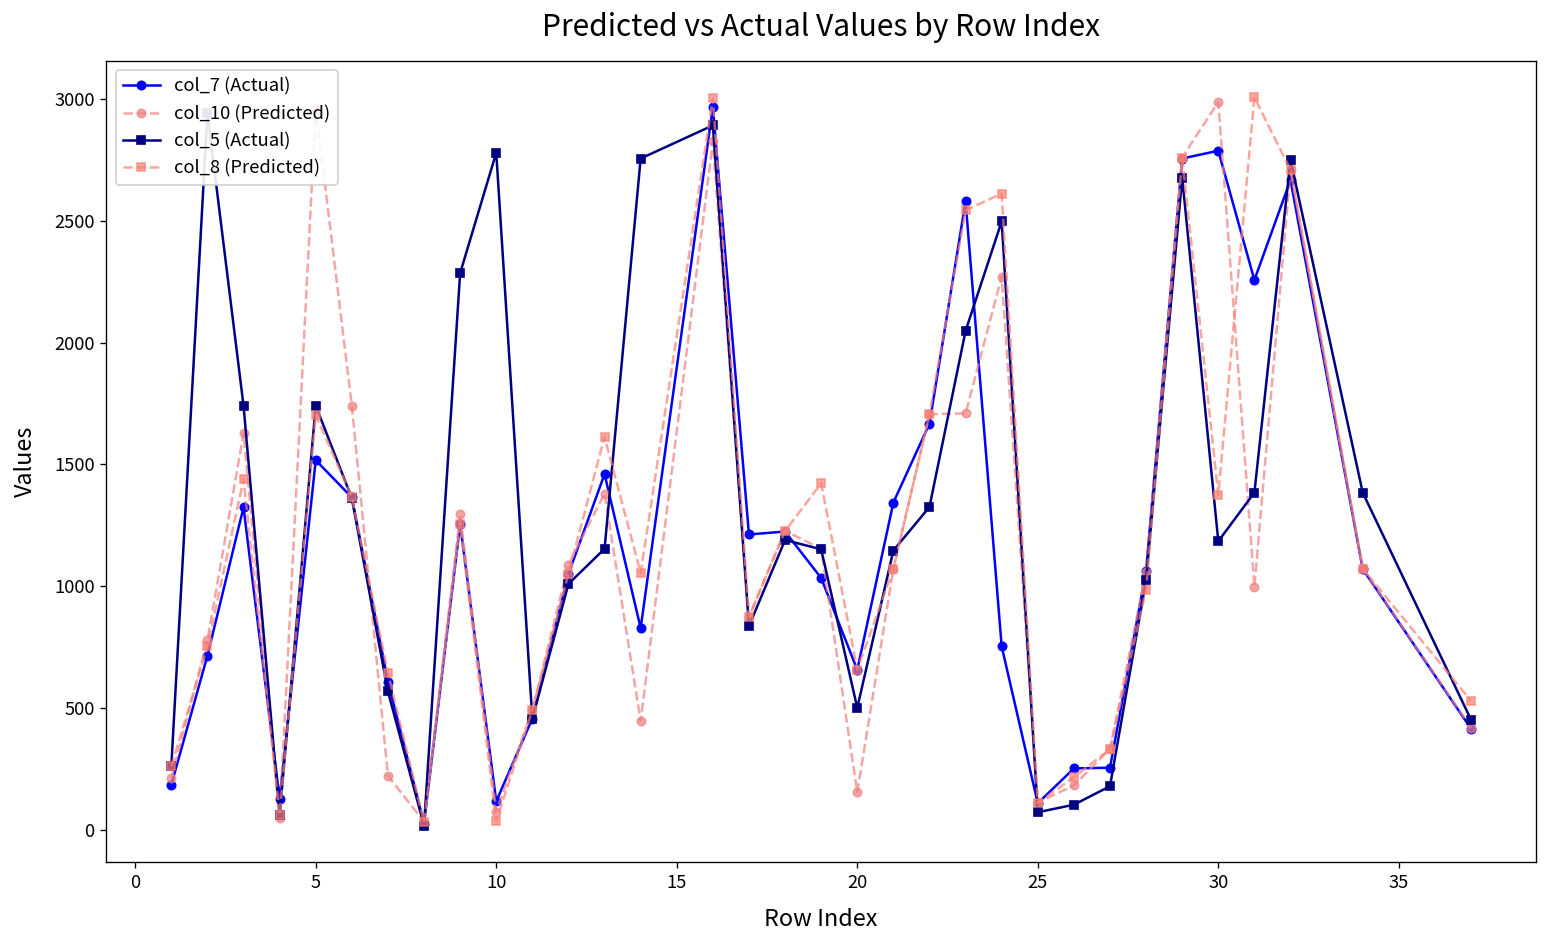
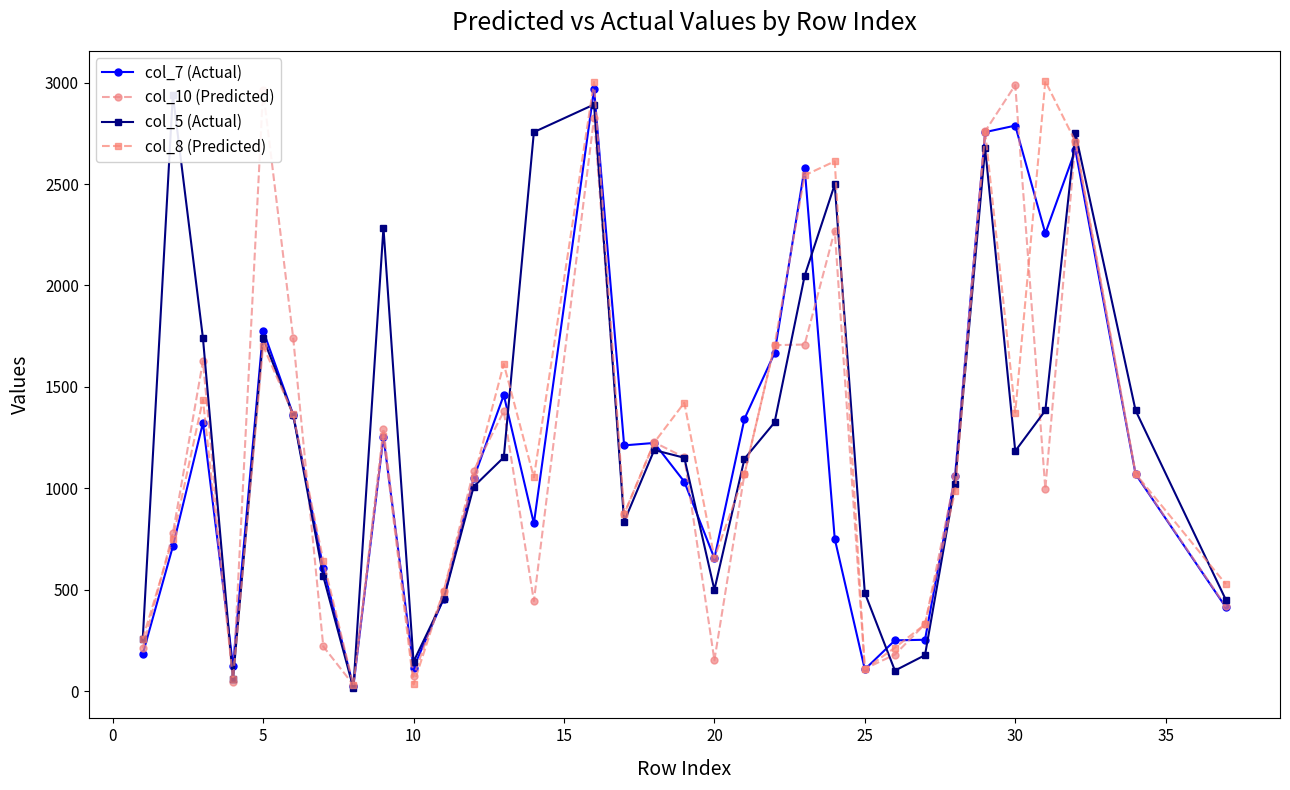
col_7 (Actual), 5: 1520 -> 1780
col_5 (Actual), 10: 2780 -> 150
col_5 (Actual), 25: 70 -> 490
